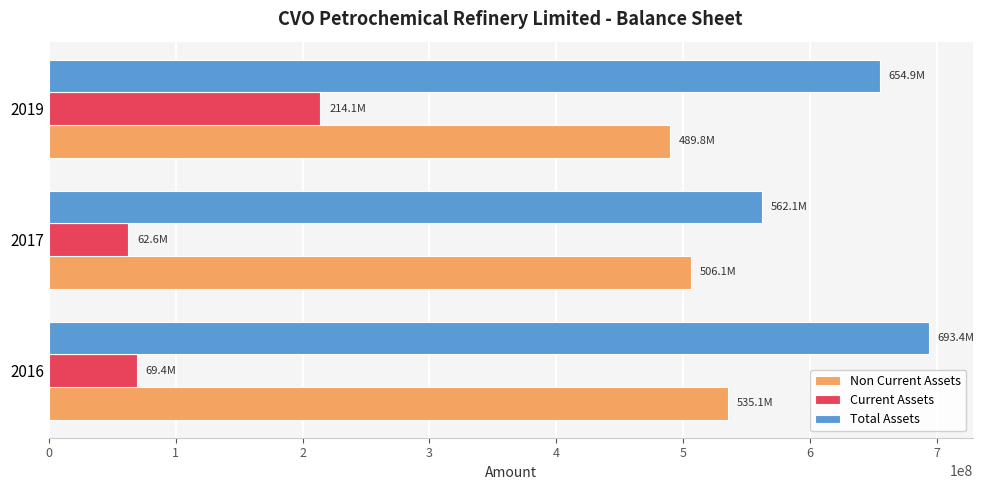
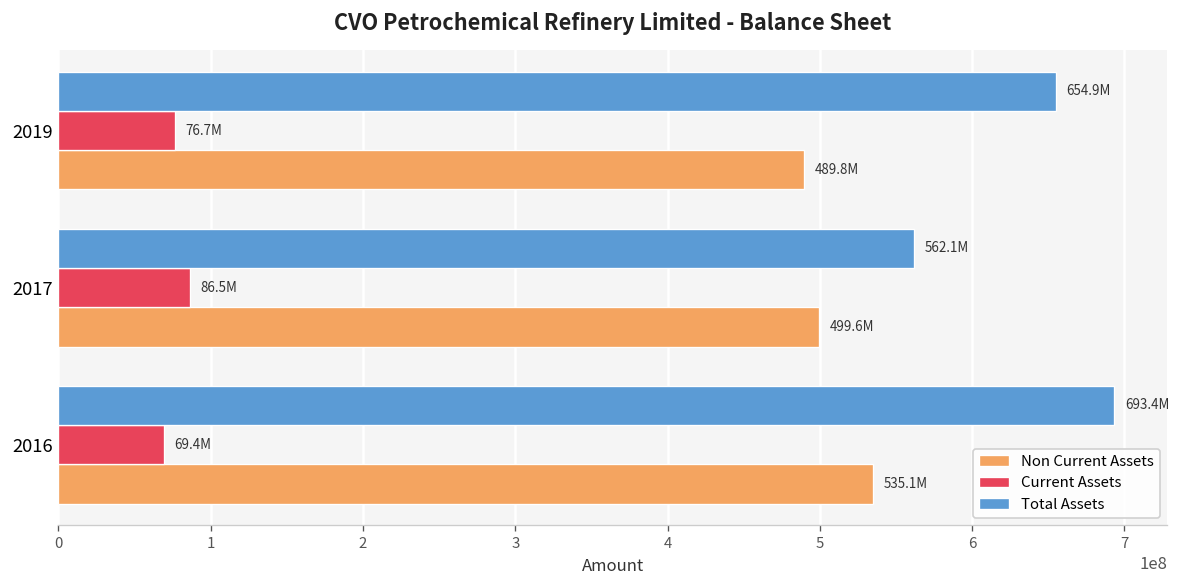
Current Assets, 2019: 214.1M -> 76.7M
Current Assets, 2017: 62.6M -> 86.5M
Non Current Assets, 2017: 506.1M -> 499.6M
